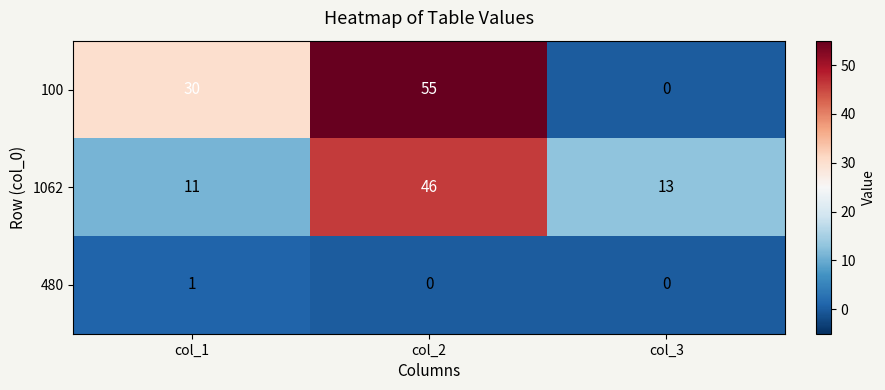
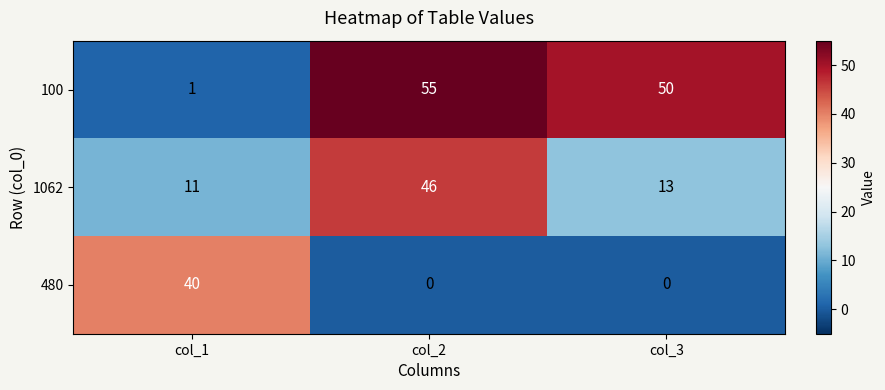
100, col_1: 30 -> 1
100, col_3: 0 -> 50
480, col_1: 1 -> 40
